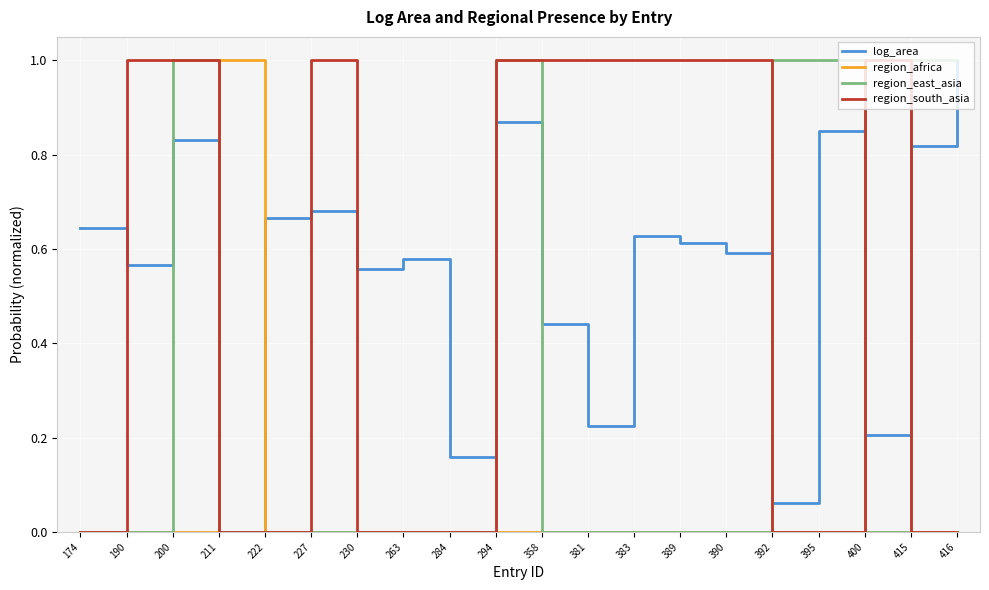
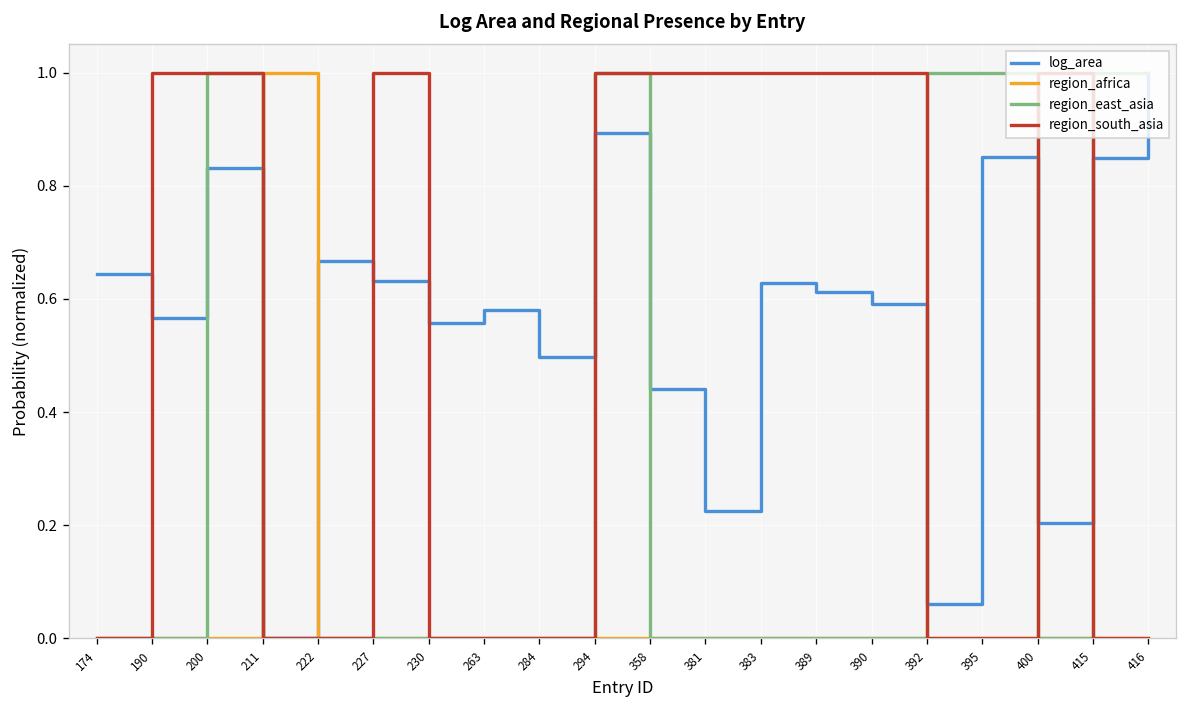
log_area, 227: 0.68 -> 0.63
log_area, 284: 0.16 -> 0.50
log_area, 294: 0.87 -> 0.89
log_area, 415: 0.82 -> 0.85
